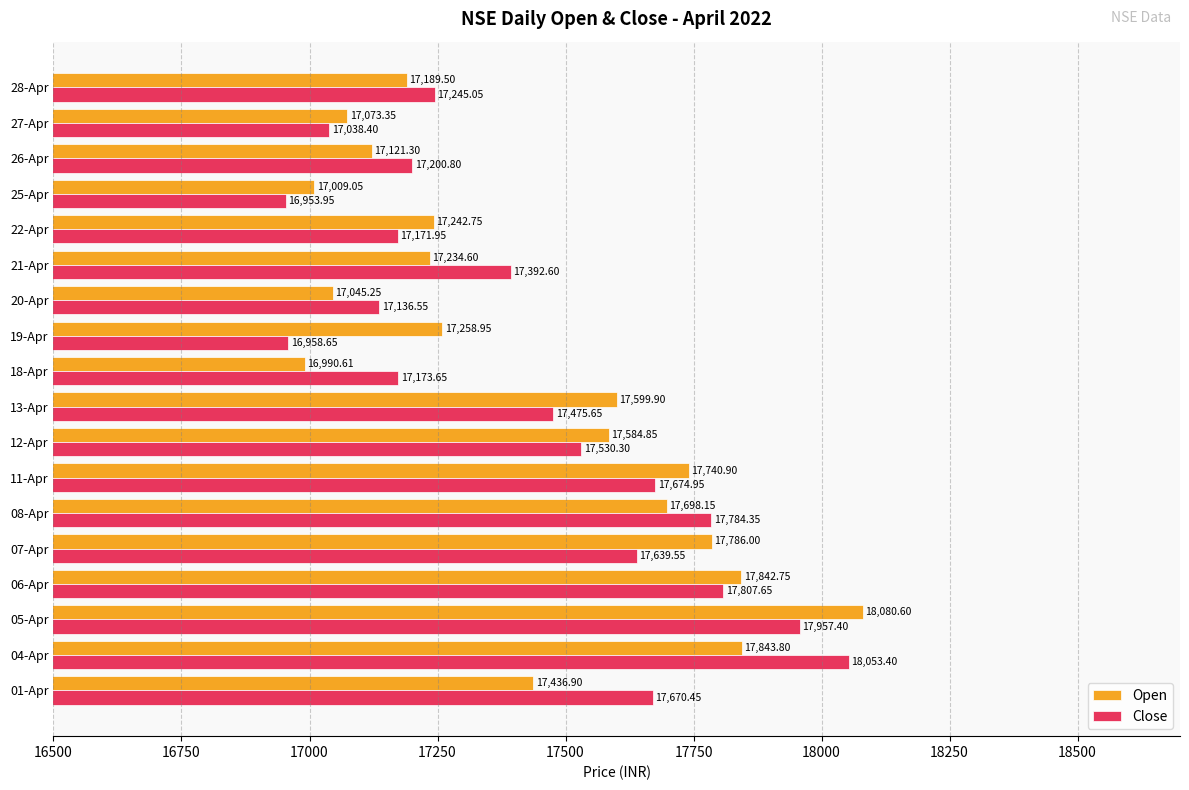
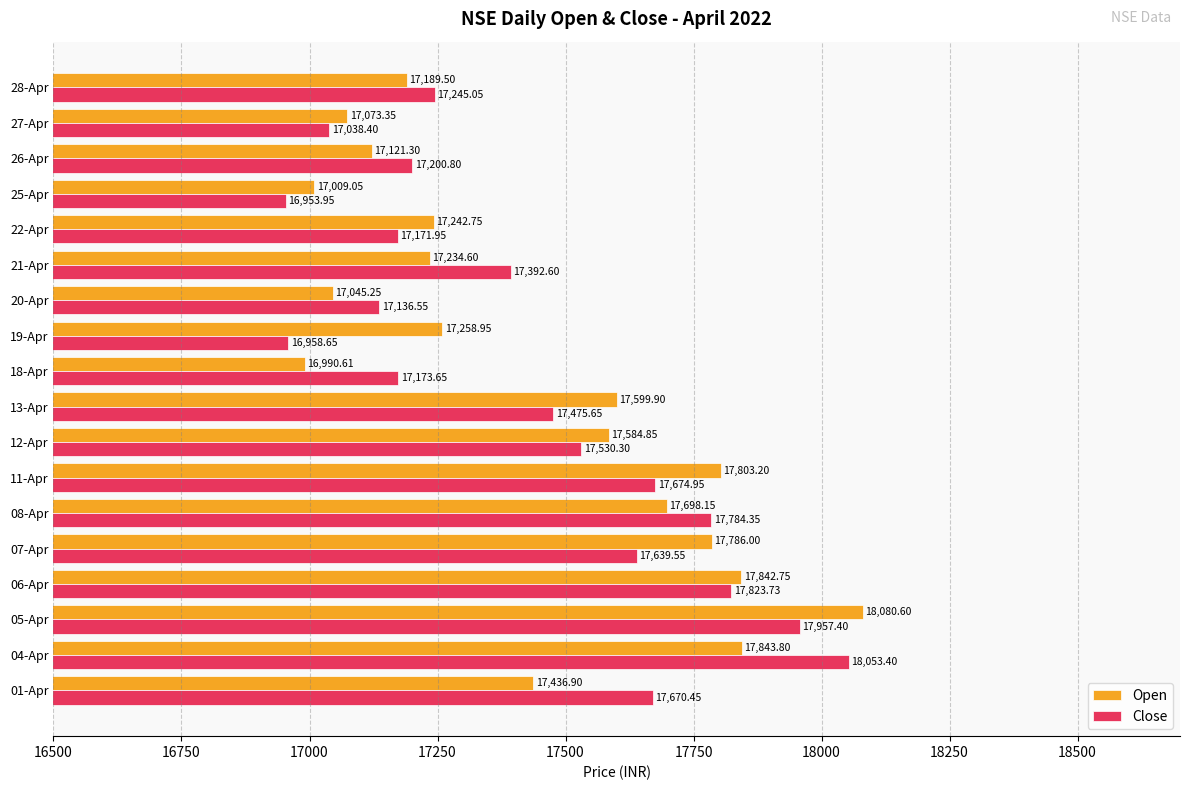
Open, 11-Apr: 17,740.90 -> 17,803.20
Close, 06-Apr: 17,807.65 -> 17,823.73
